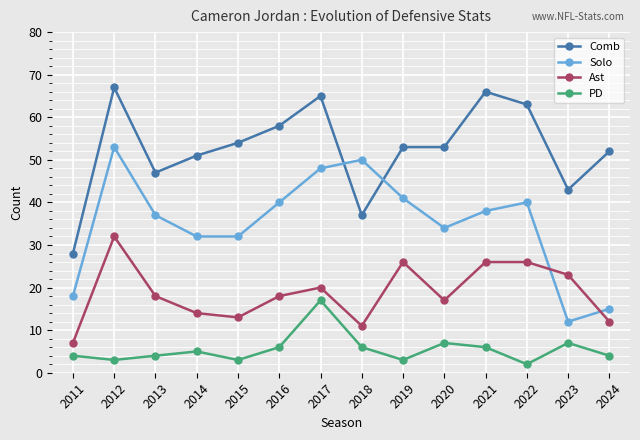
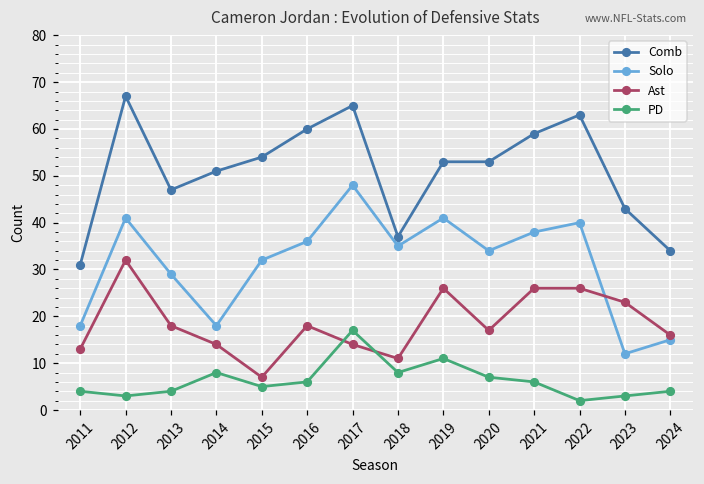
Comb, 2011: 28 -> 31
Ast, 2011: 7 -> 13
Solo, 2012: 53 -> 41
Solo, 2013: 37 -> 29
Solo, 2014: 32 -> 18
PD, 2014: 5 -> 8
Ast, 2015: 13 -> 7
PD, 2015: 3 -> 5
Comb, 2016: 58 -> 60
Solo, 2016: 40 -> 36
Ast, 2017: 20 -> 14
Solo, 2018: 50 -> 35
PD, 2018: 6 -> 8
PD, 2019: 3 -> 11
Comb, 2021: 66 -> 59
PD, 2023: 7 -> 3
Comb, 2024: 52 -> 34
Ast, 2024: 12 -> 16
